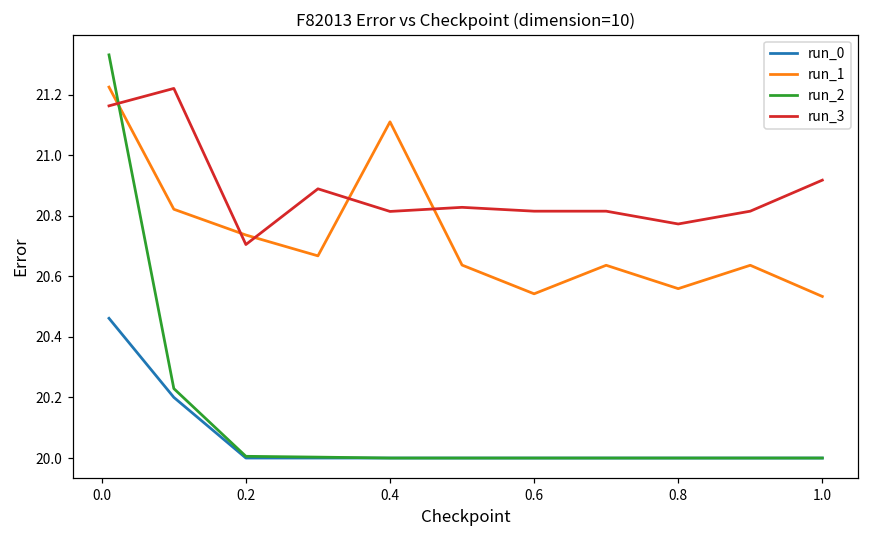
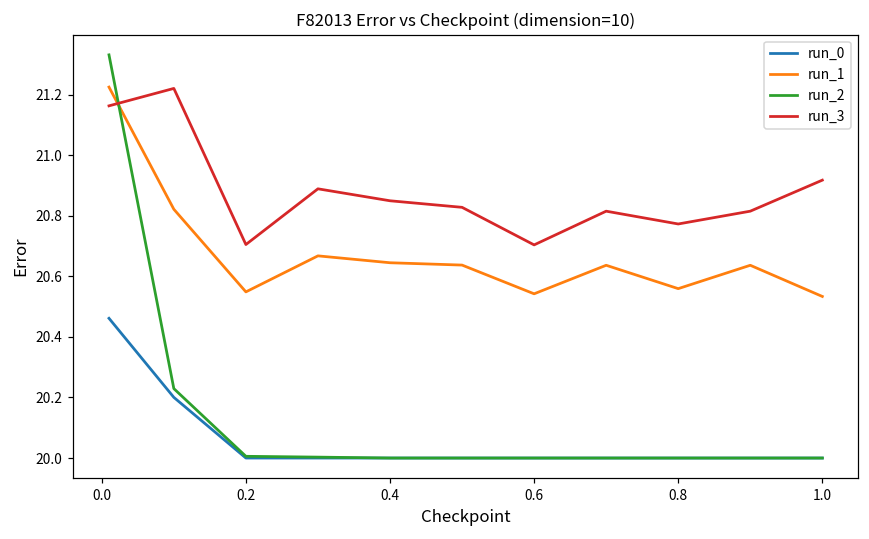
run_1, 0.2: 20.74 -> 20.55
run_1, 0.4: 21.11 -> 20.64
run_3, 0.4: 20.81 -> 20.85
run_3, 0.6: 20.82 -> 20.70
